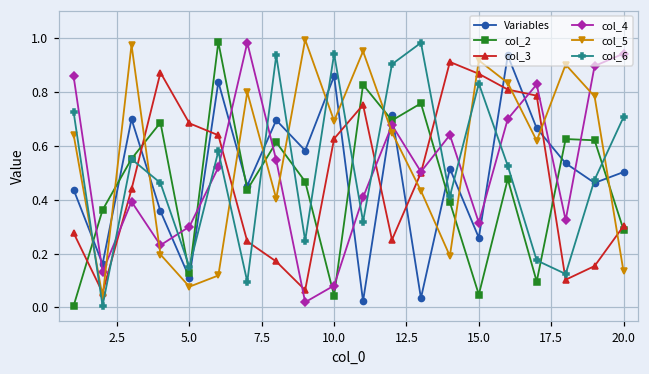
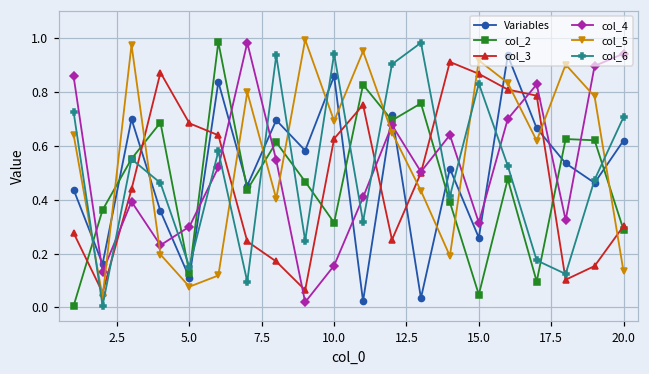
col_2, 10.0: 0.04 -> 0.31
col_4, 10.0: 0.08 -> 0.16
Variables, 20.0: 0.50 -> 0.62
